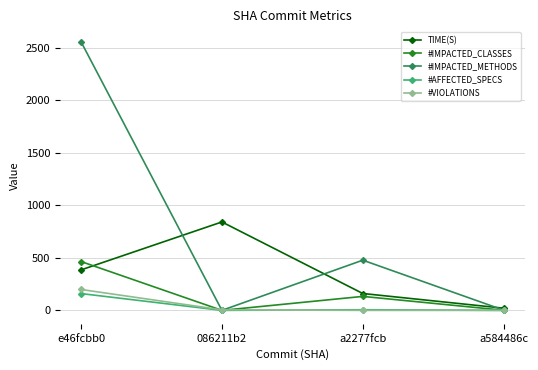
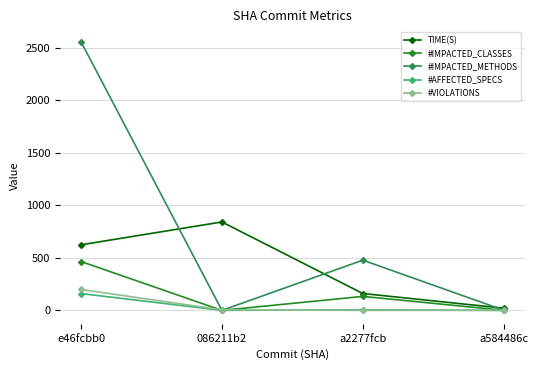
TIME(S), e46fcbb0: 390 -> 620
